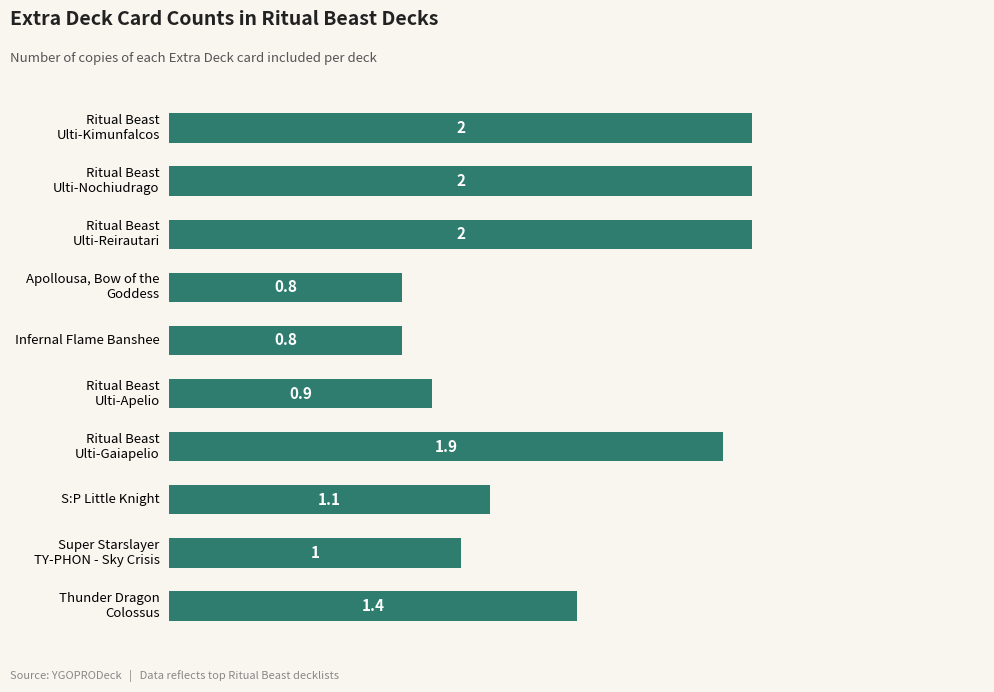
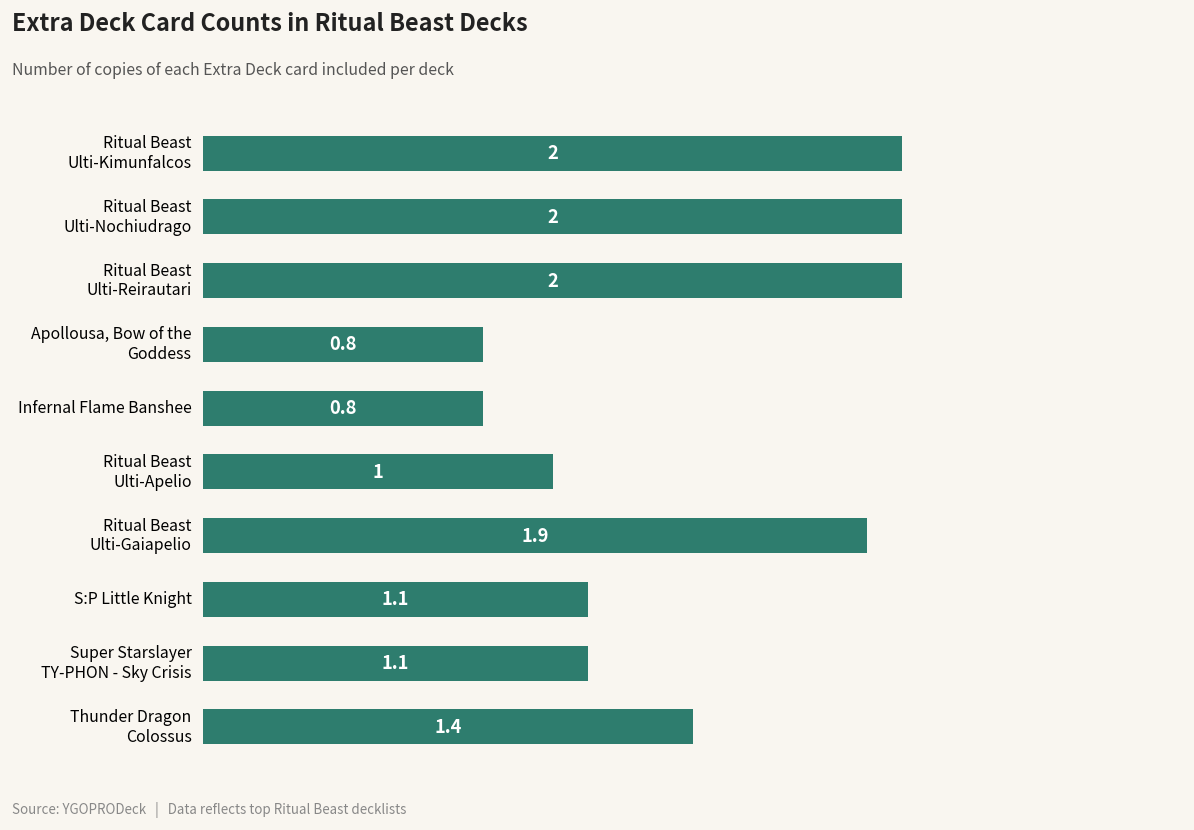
Ritual Beast Ulti-Apelio: 0.9 -> 1
Super Starslayer TY-PHON - Sky Crisis: 1 -> 1.1
